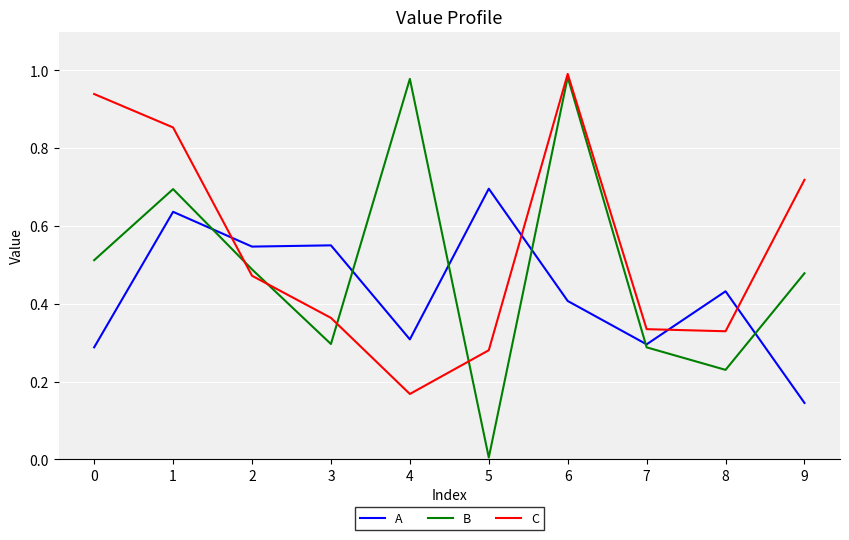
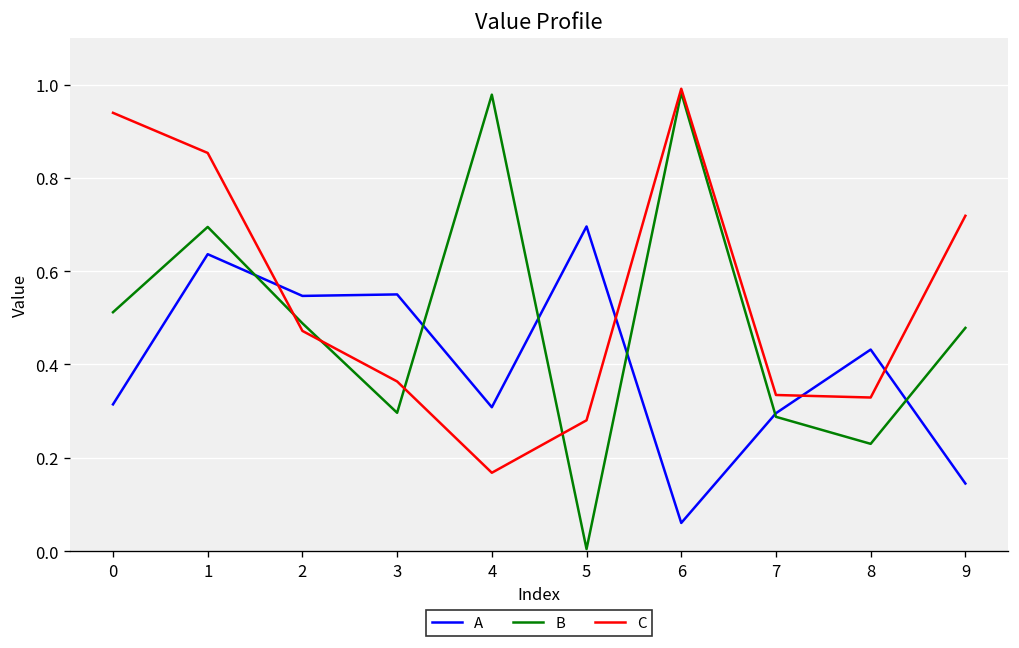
A, 0: 0.29 -> 0.31
A, 6: 0.41 -> 0.06
